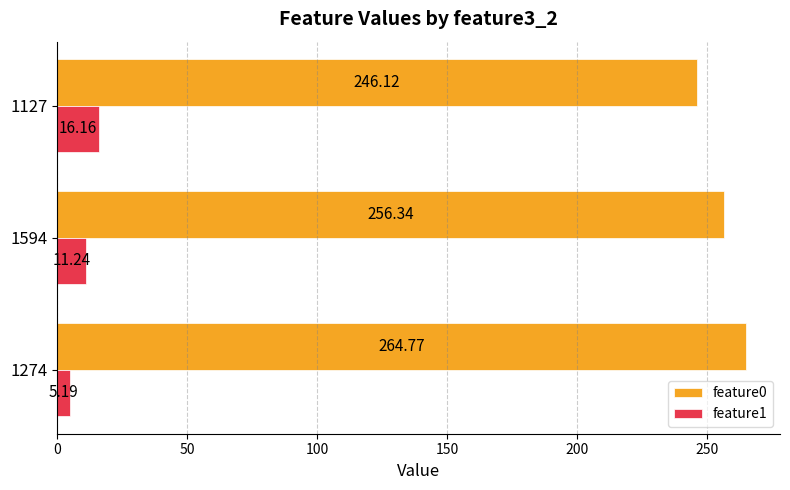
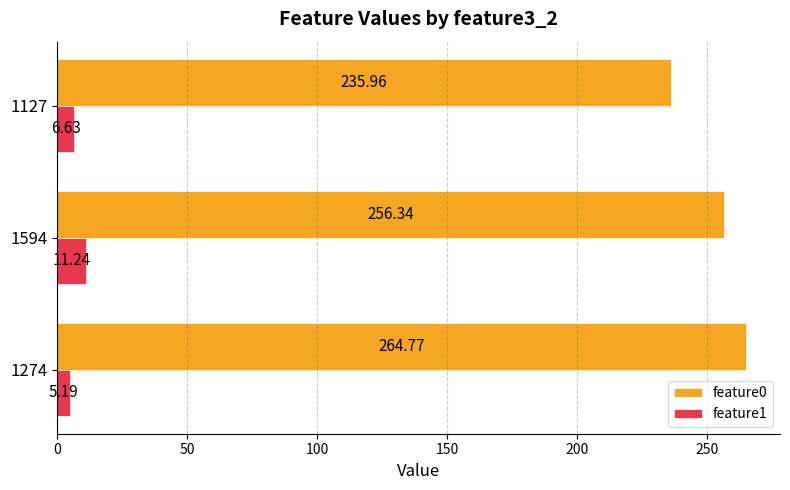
feature0, 1127: 246.12 -> 235.96
feature1, 1127: 16.16 -> 6.63
